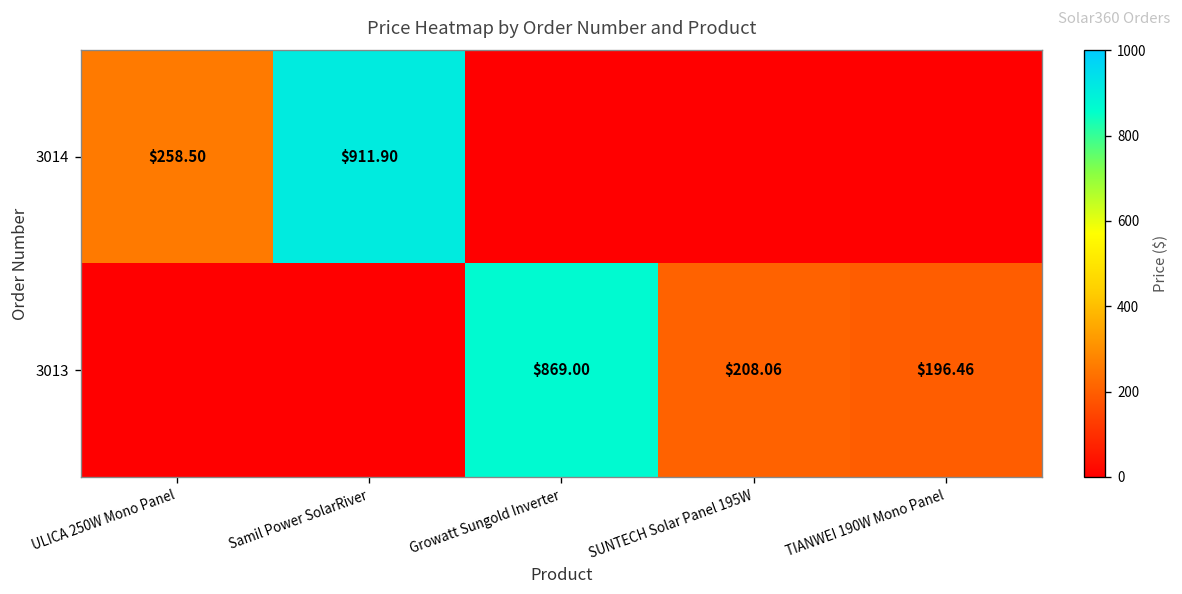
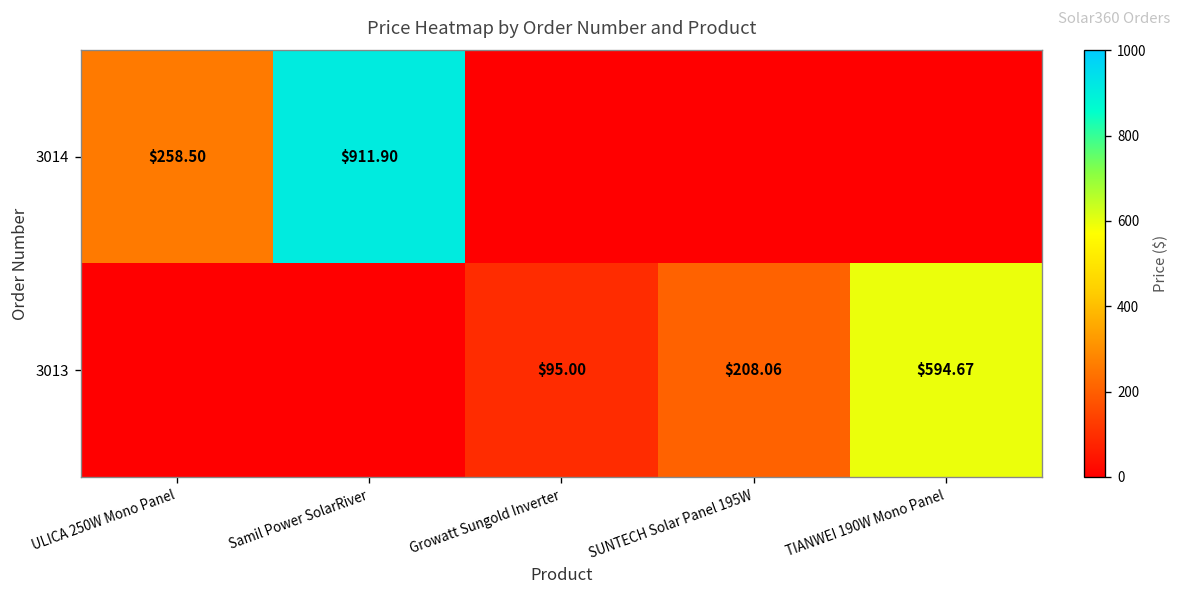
3013, Growatt Sungold Inverter: $869.00 -> $95.00
3013, TIANWEI 190W Mono Panel: $196.46 -> $594.67
